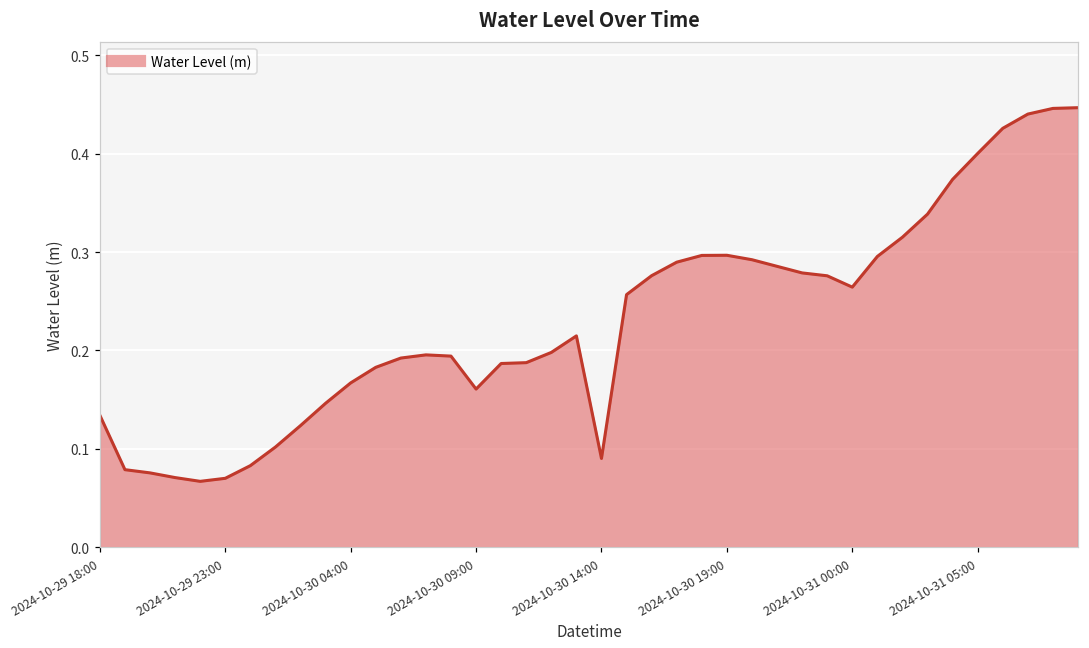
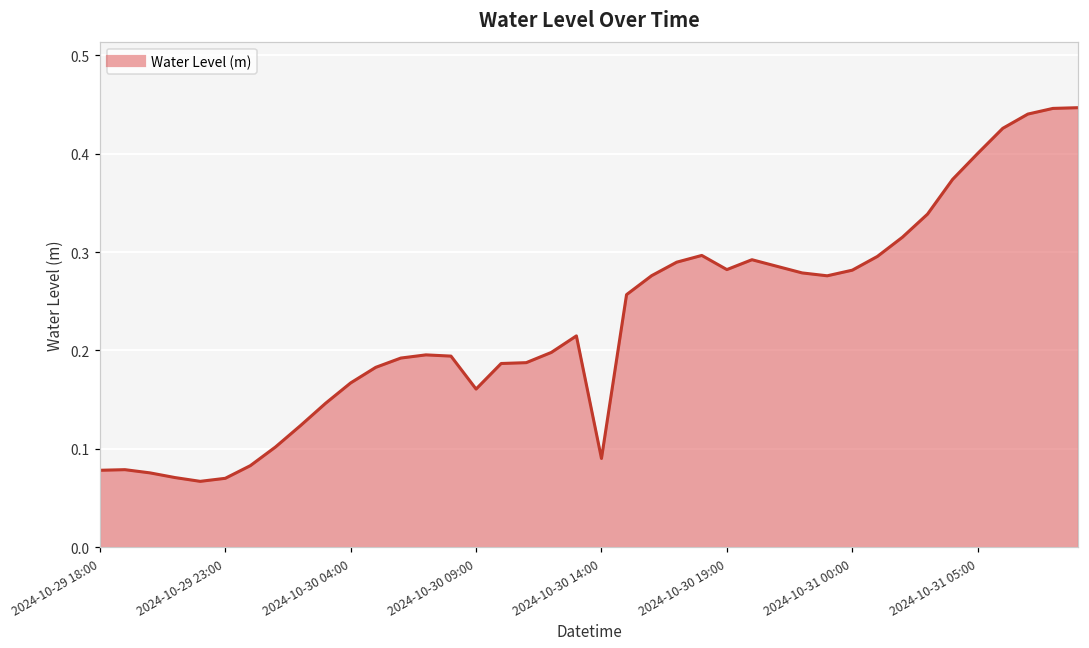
2024-10-29 18:00: 0.13 -> 0.08
2024-10-30 19:00: 0.30 -> 0.28
2024-10-31 00:00: 0.26 -> 0.28
